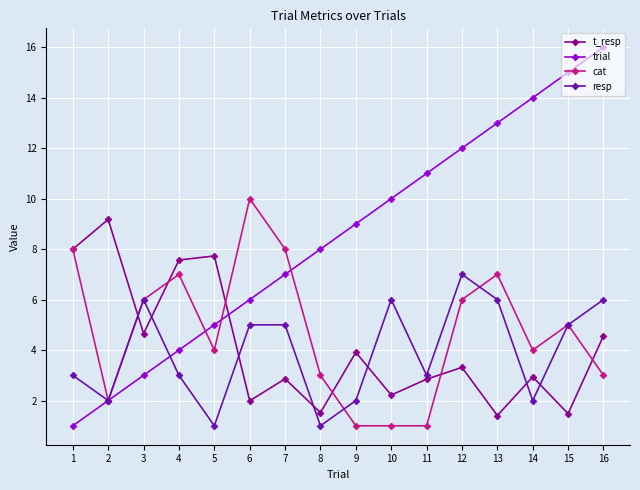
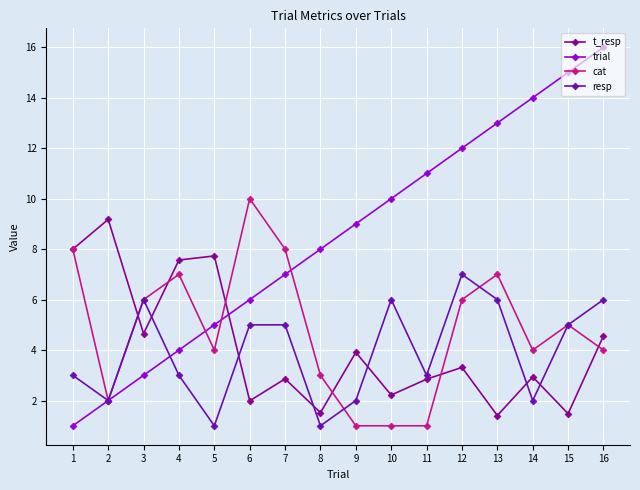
cat, 16: 3 -> 4
